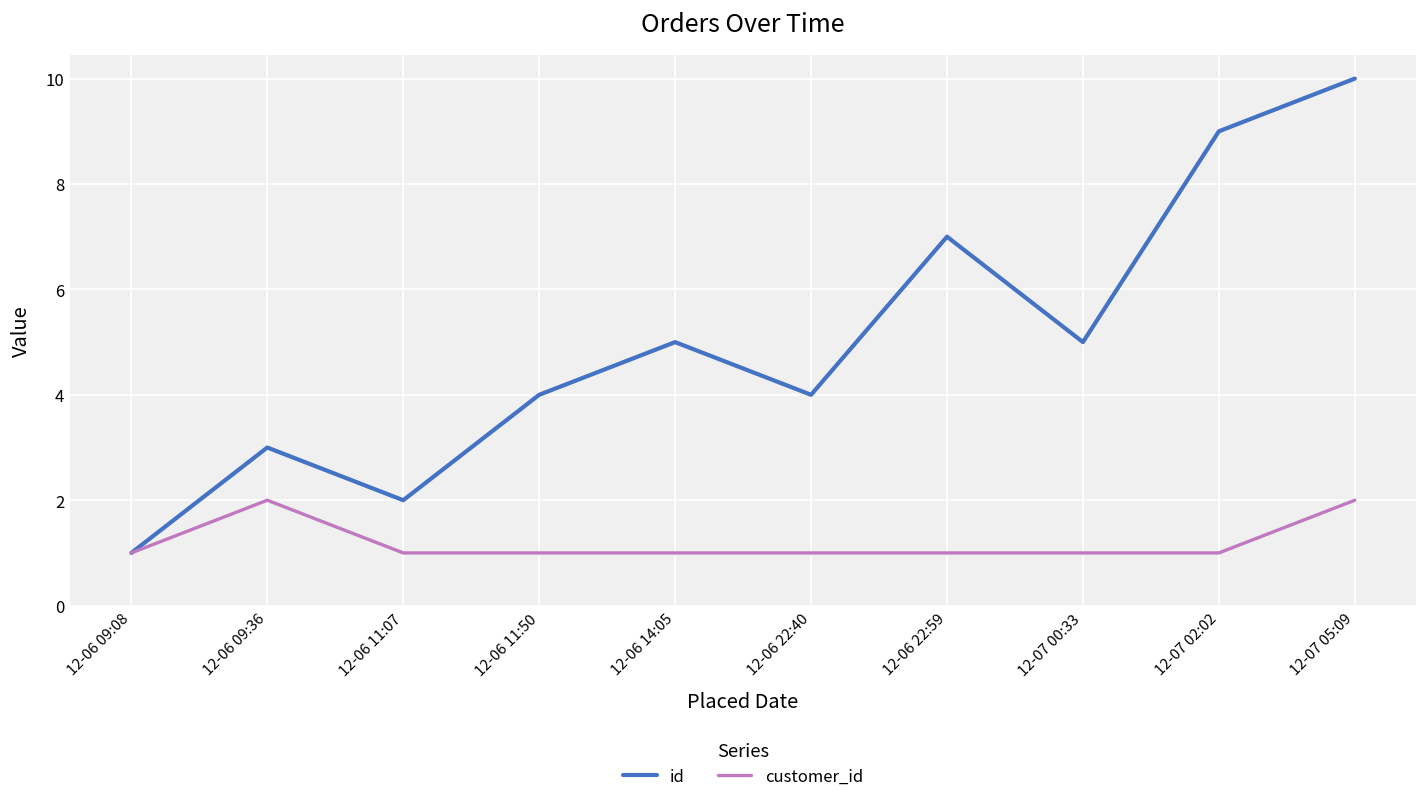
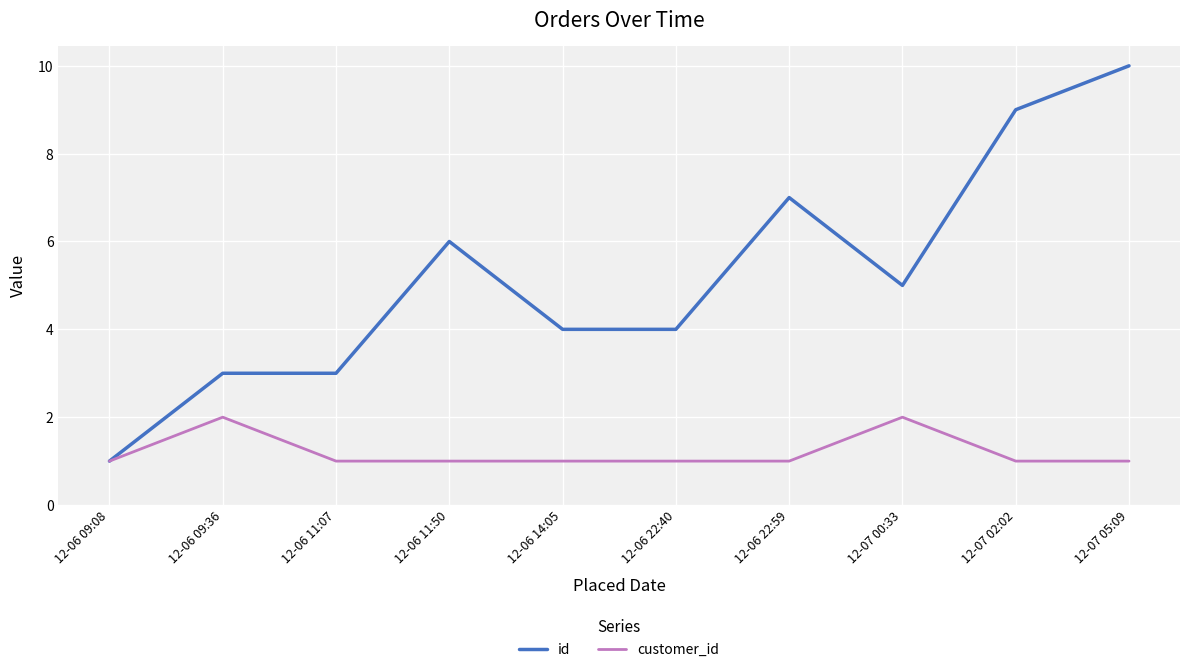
id, 12-06 11:07: 2 -> 3
id, 12-06 11:50: 4 -> 6
id, 12-06 14:05: 5 -> 4
customer_id, 12-07 00:33: 1 -> 2
customer_id, 12-07 05:09: 2 -> 1
